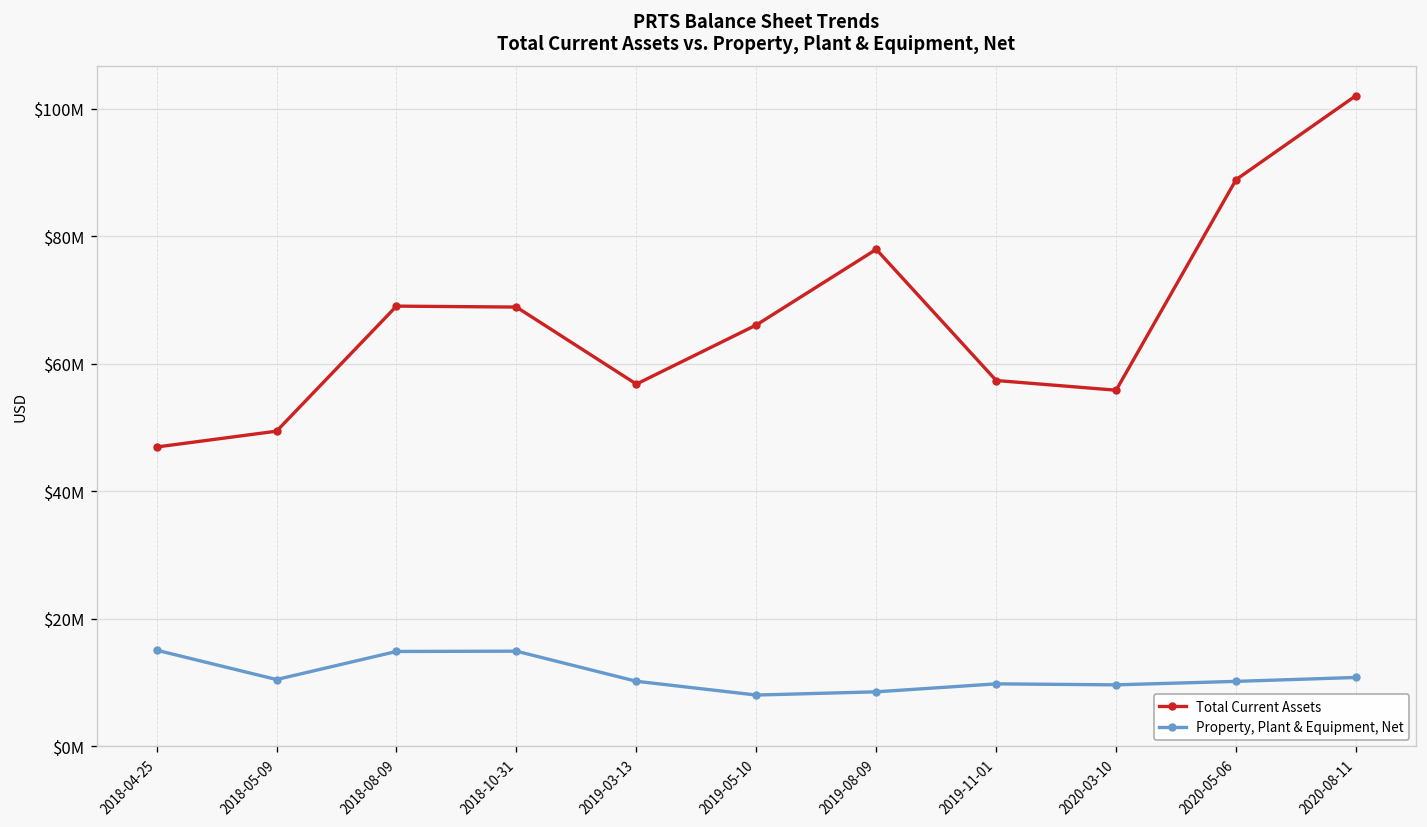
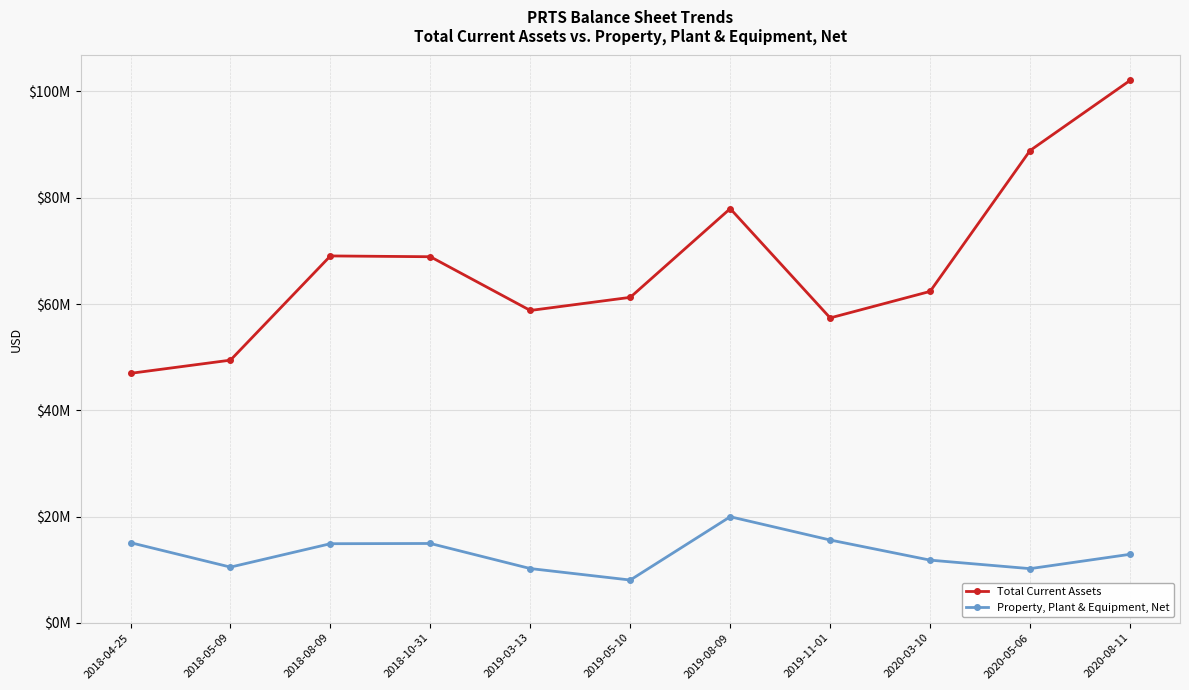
Total Current Assets, 2019-03-13: $57000000 -> $59000000
Total Current Assets, 2019-05-10: $66000000 -> $61000000
Property, Plant & Equipment, Net, 2019-08-09: $9000000 -> $20000000
Property, Plant & Equipment, Net, 2019-11-01: $10000000 -> $16000000
Total Current Assets, 2020-03-10: $56000000 -> $62000000
Property, Plant & Equipment, Net, 2020-03-10: $10000000 -> $12000000
Property, Plant & Equipment, Net, 2020-08-11: $11000000 -> $13000000
